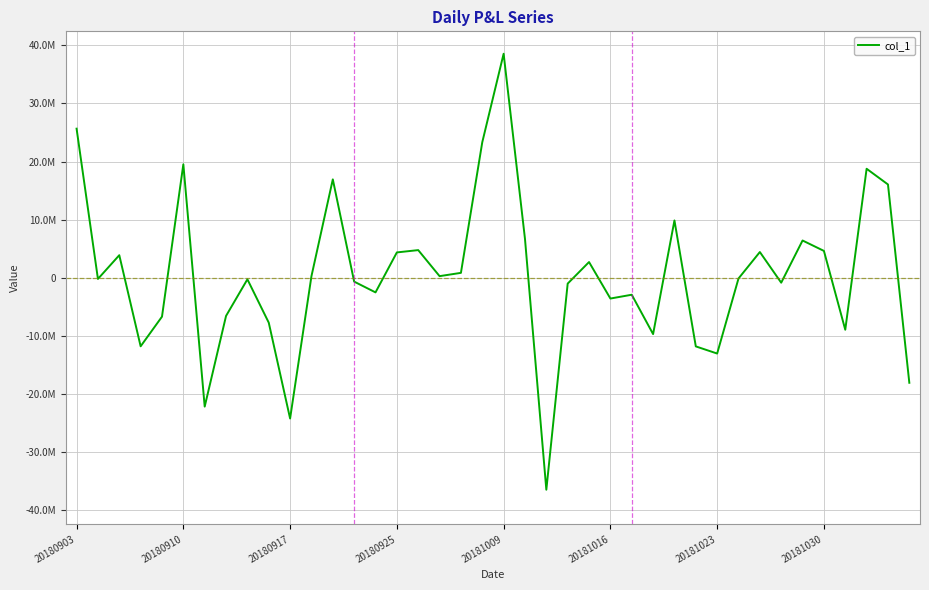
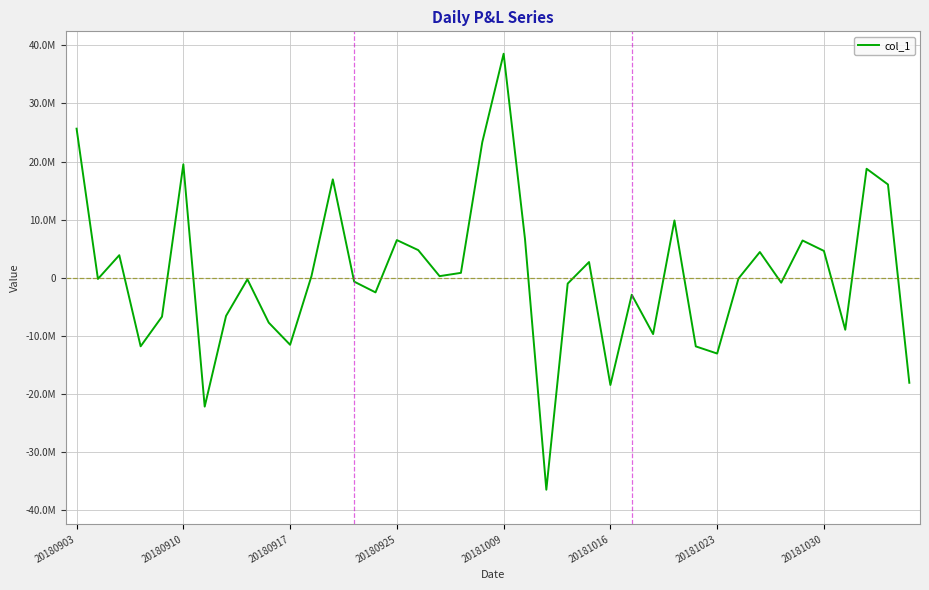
20180917: -24000000 -> -12000000
20180925: 4000000 -> 6000000
20181016: -4000000 -> -18000000
